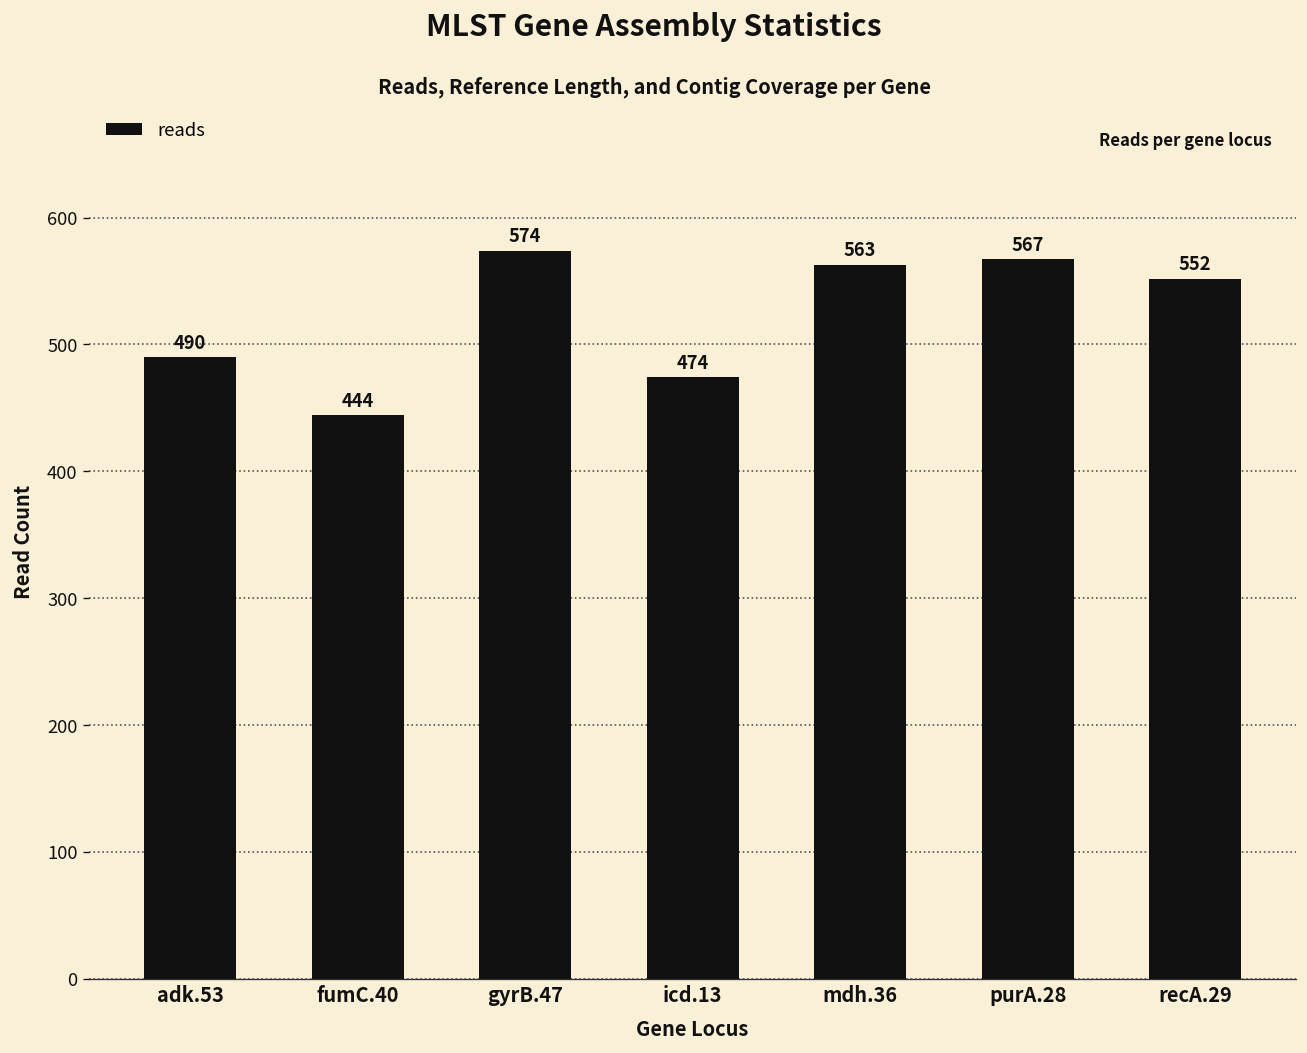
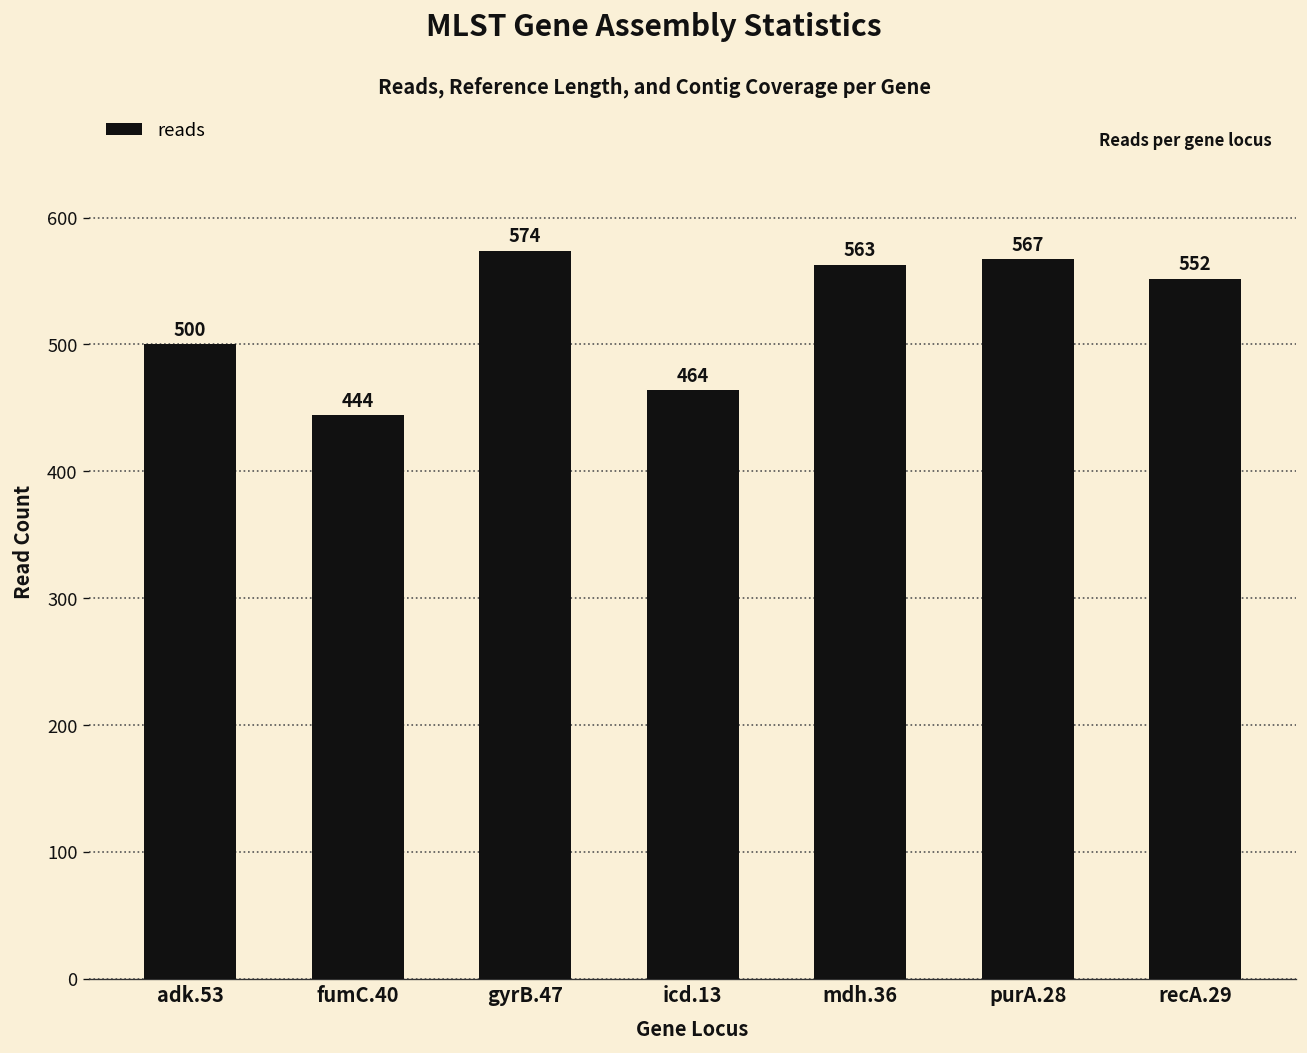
adk.53: 490 -> 500
icd.13: 474 -> 464
